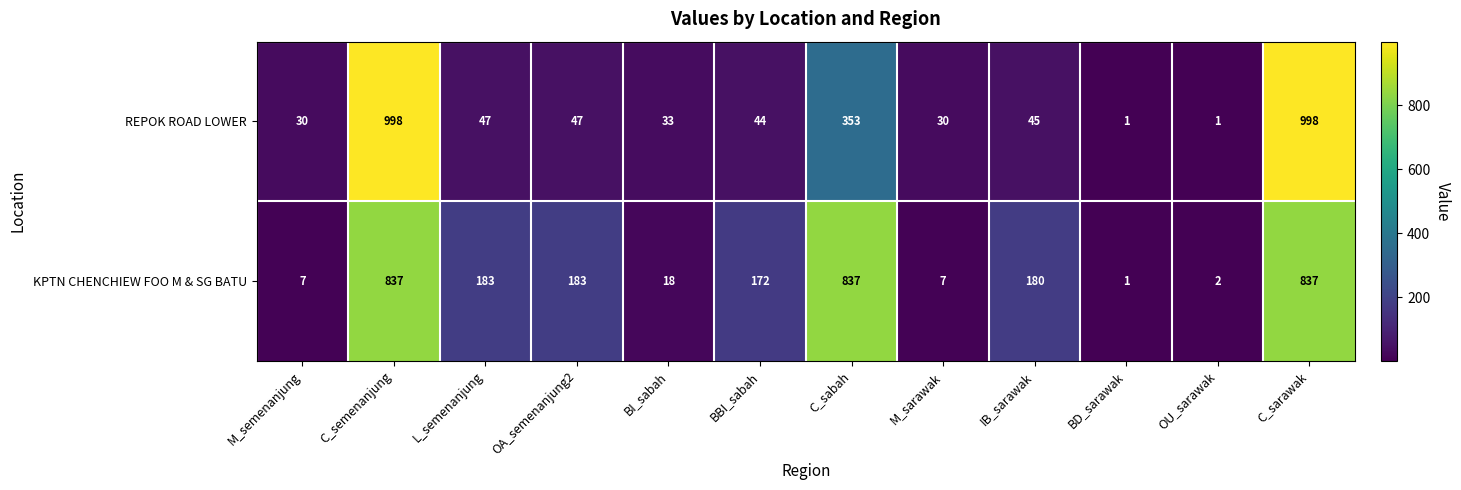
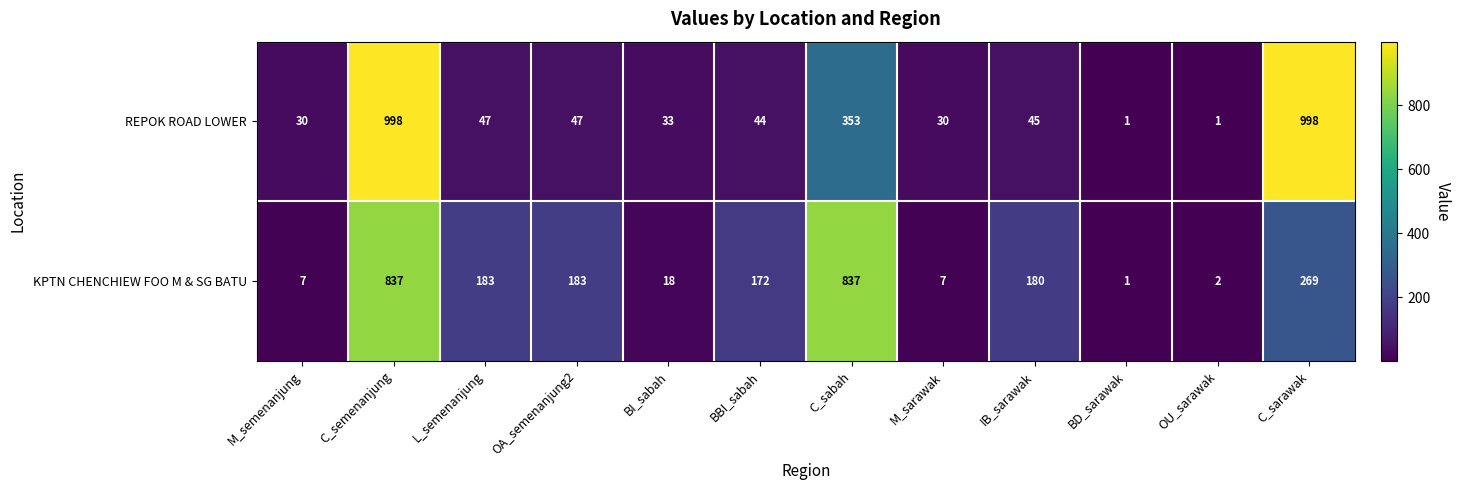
KPTN CHENCHIEW FOO M & SG BATU, C_sarawak: 837 -> 269
